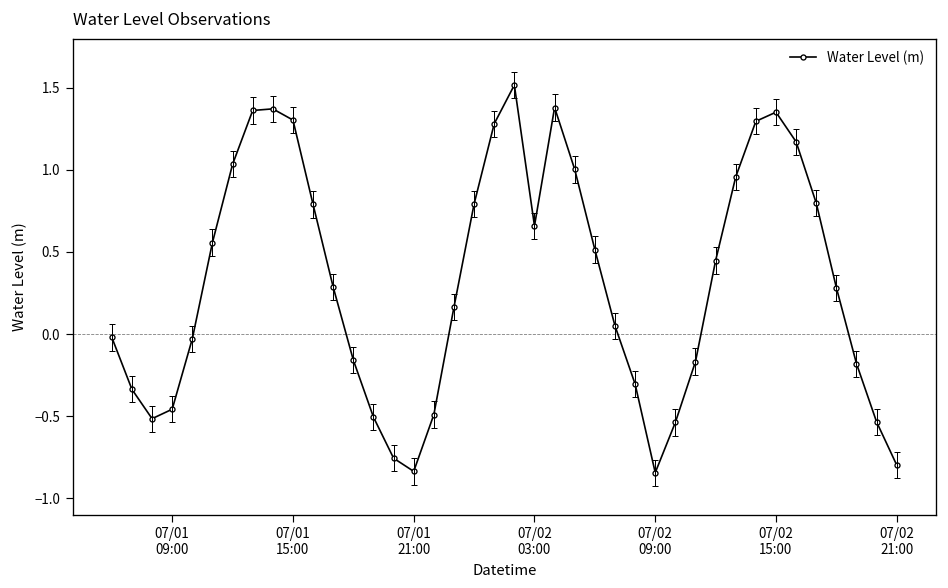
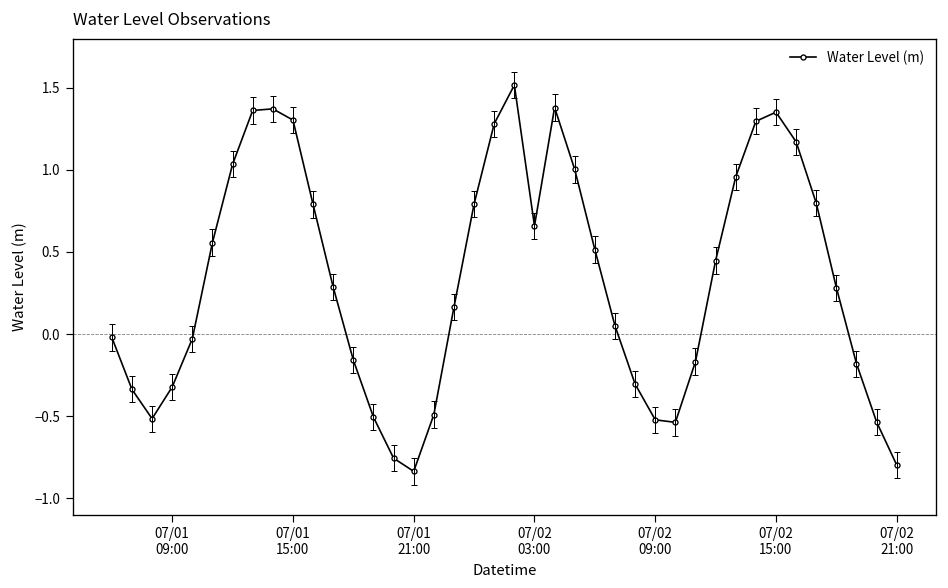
Water Level (m), 07/01 09:00: -0.46 -> -0.32
Water Level (m), 07/02 09:00: -0.84 -> -0.52
